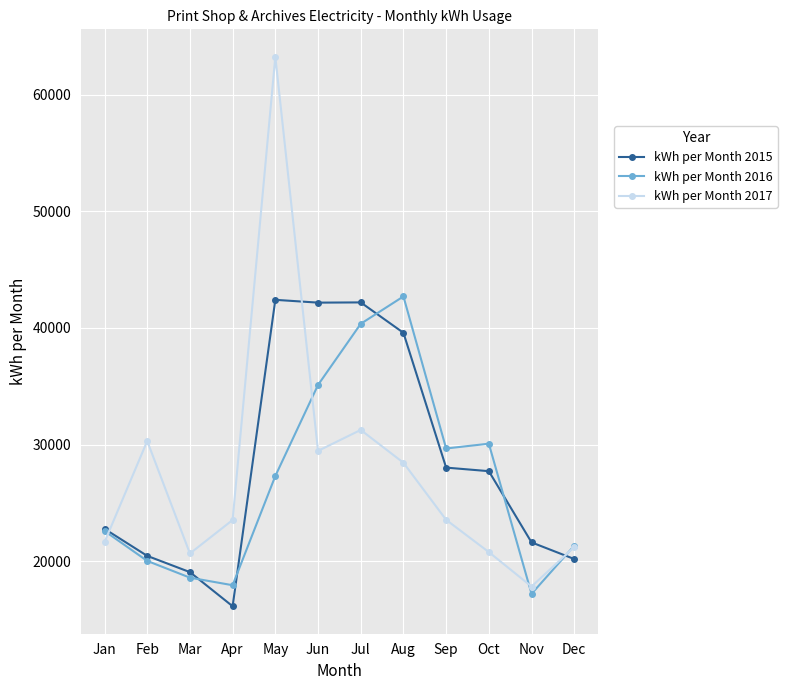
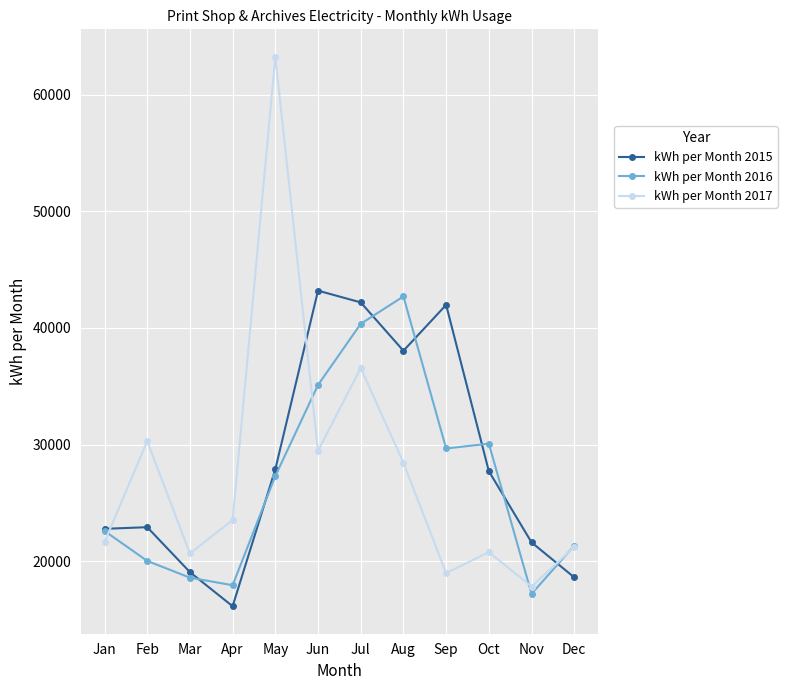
kWh per Month 2015, Feb: 20500 -> 22900
kWh per Month 2015, May: 42400 -> 27900
kWh per Month 2015, Jun: 42200 -> 43200
kWh per Month 2017, Jul: 31300 -> 36600
kWh per Month 2015, Aug: 39600 -> 38000
kWh per Month 2015, Sep: 28000 -> 42000
kWh per Month 2017, Sep: 23600 -> 19000
kWh per Month 2015, Dec: 20200 -> 18600
